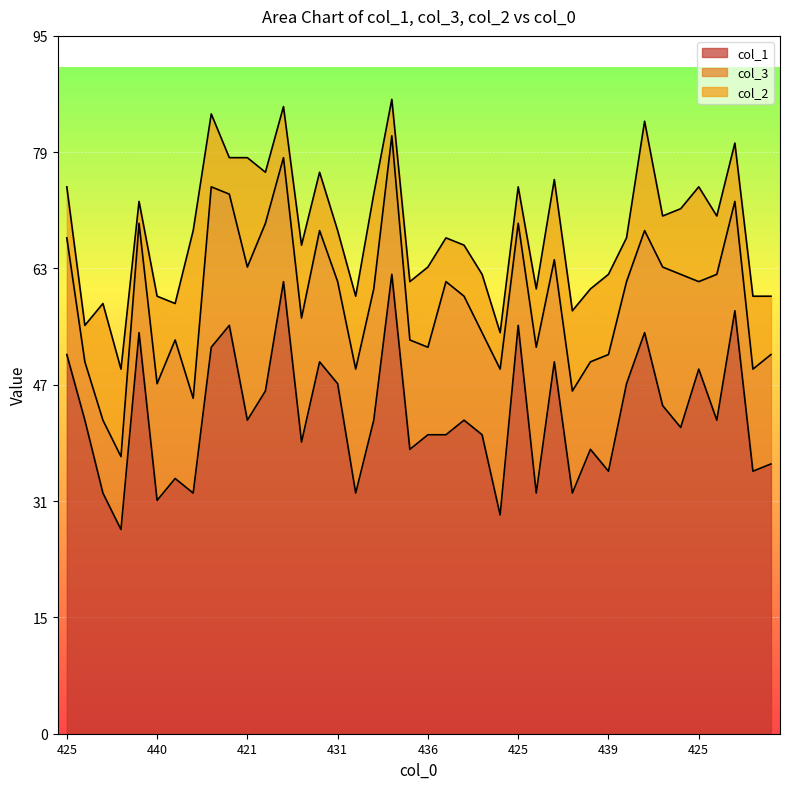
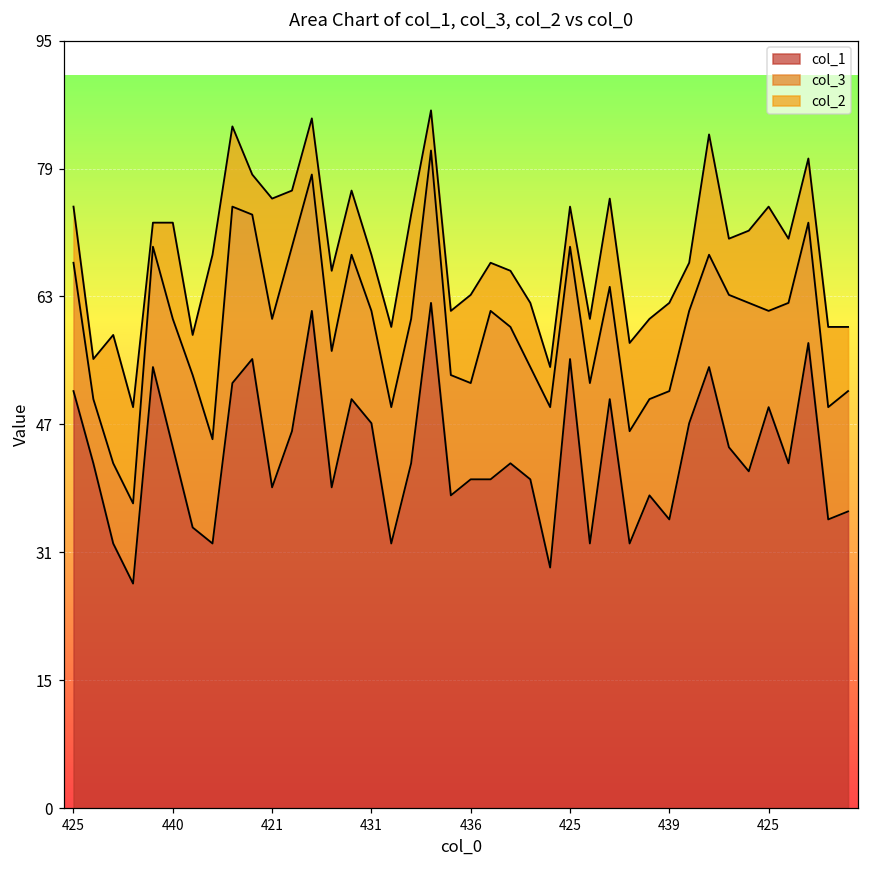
col_1, 440: 32 -> 45
col_1, 421: 43 -> 40
